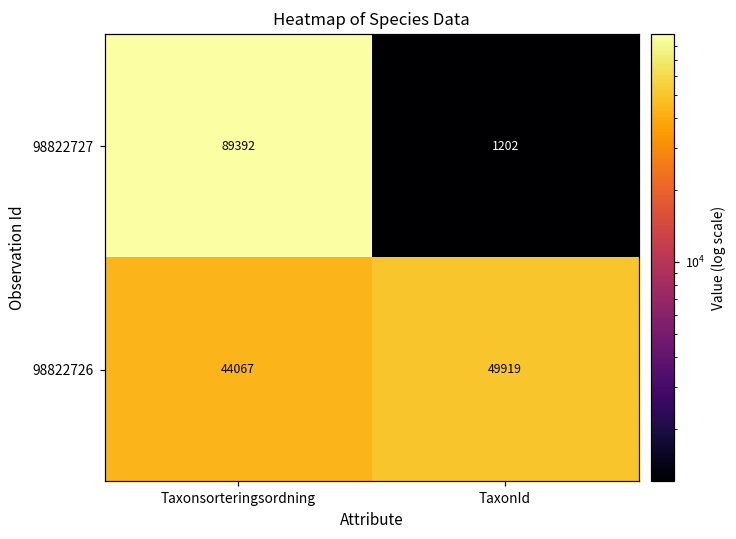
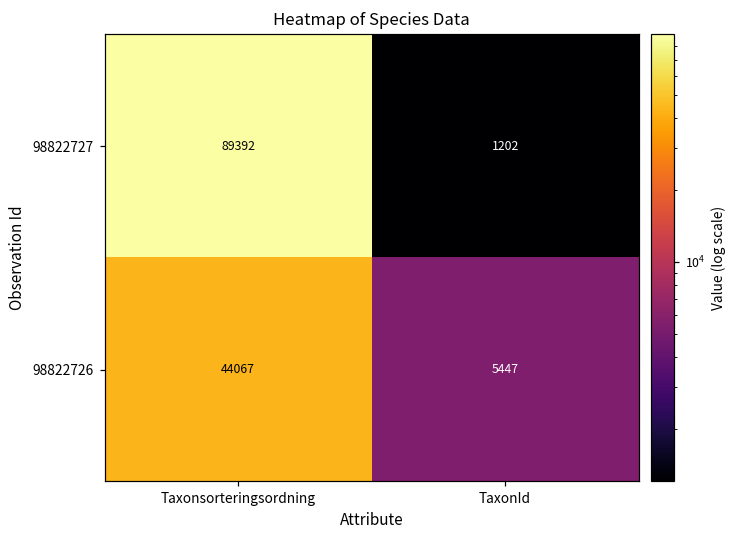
98822726, TaxonId: 49919 -> 5447
